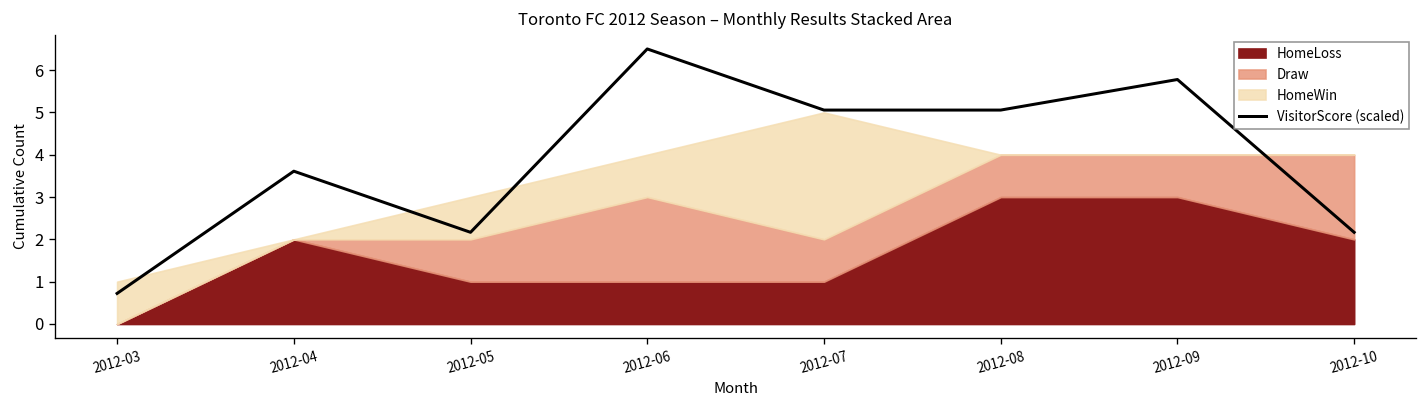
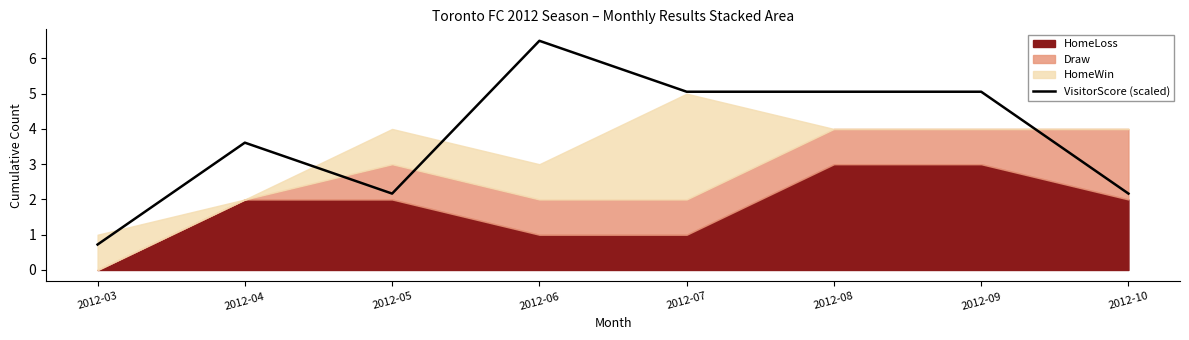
HomeLoss, 2012-05: 1 -> 2
Draw, 2012-06: 2 -> 1
VisitorScore (scaled), 2012-09: 5.8 -> 5.1
